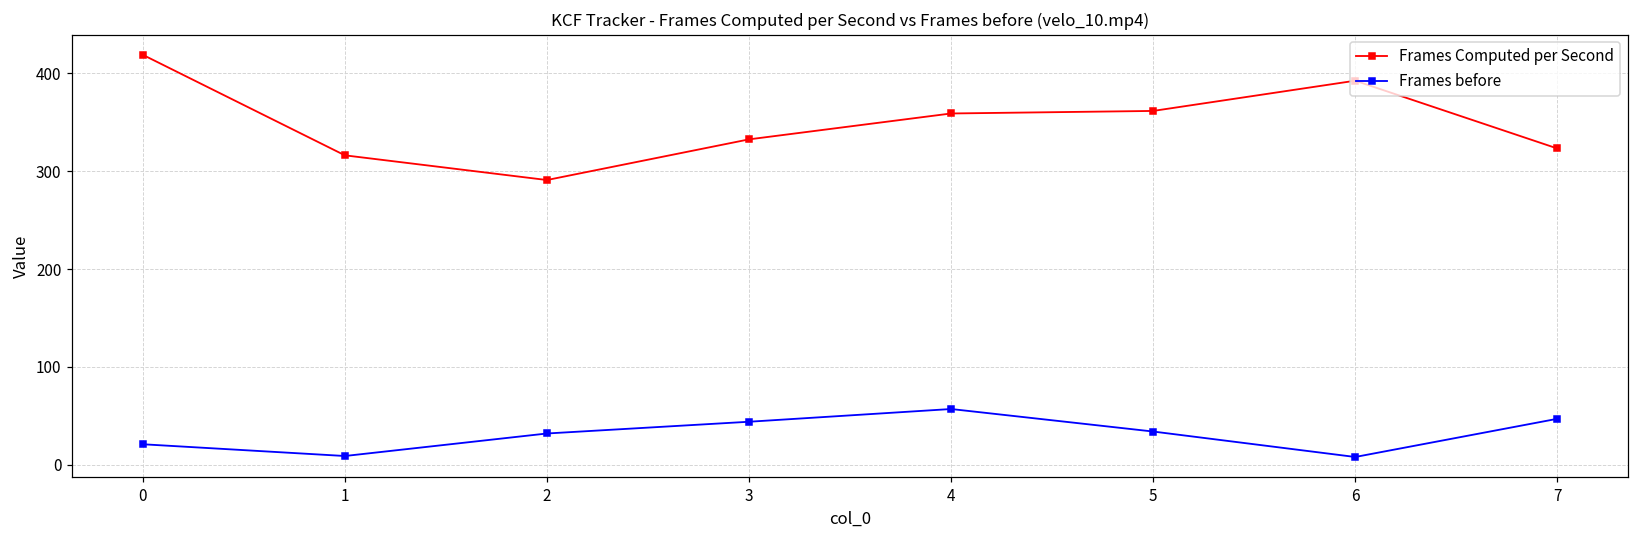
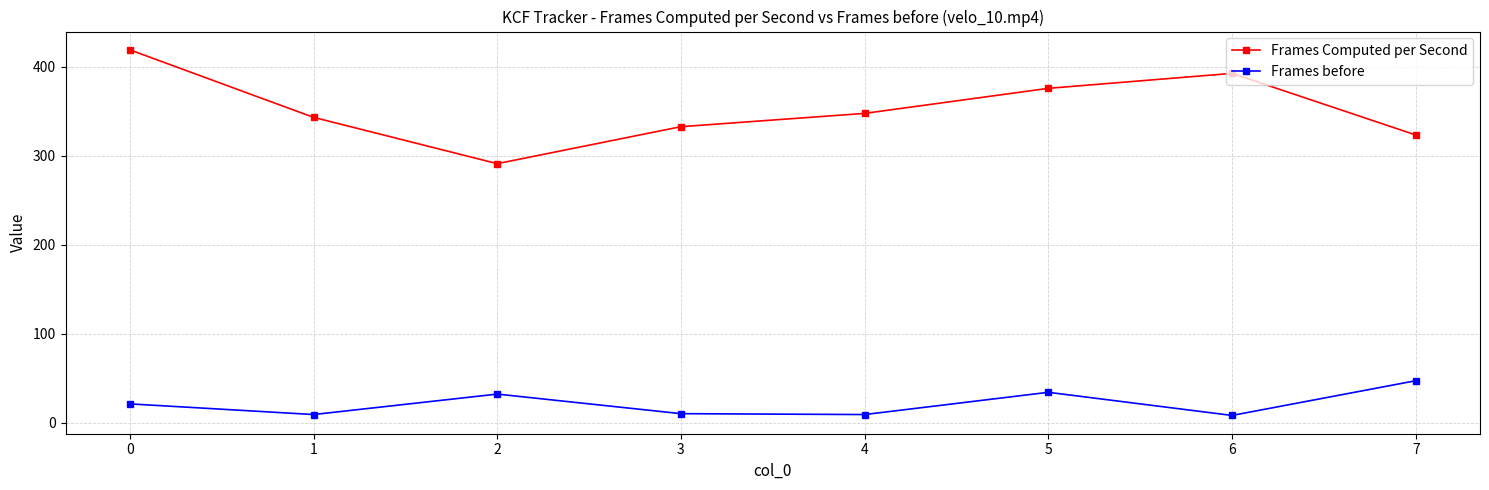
Frames Computed per Second, 1: 320 -> 340
Frames before, 3: 40 -> 10
Frames Computed per Second, 4: 360 -> 350
Frames before, 4: 60 -> 10
Frames Computed per Second, 5: 360 -> 380
